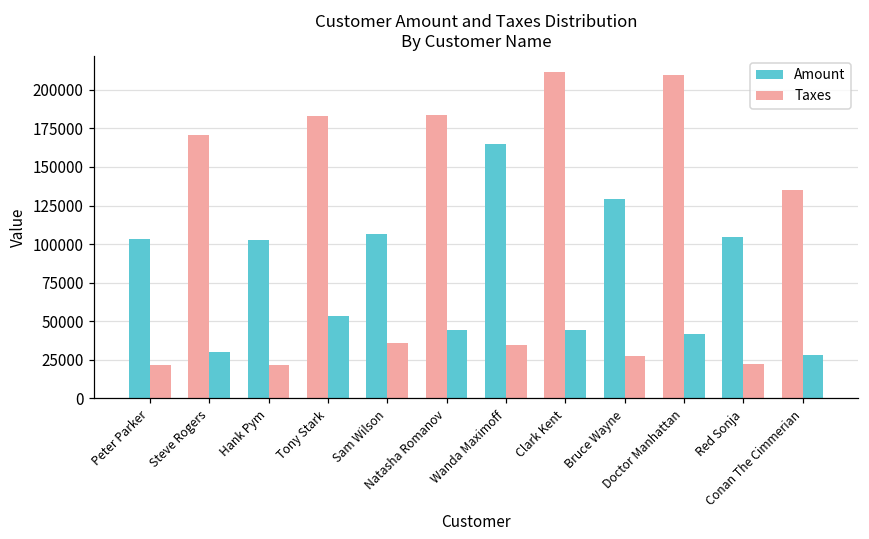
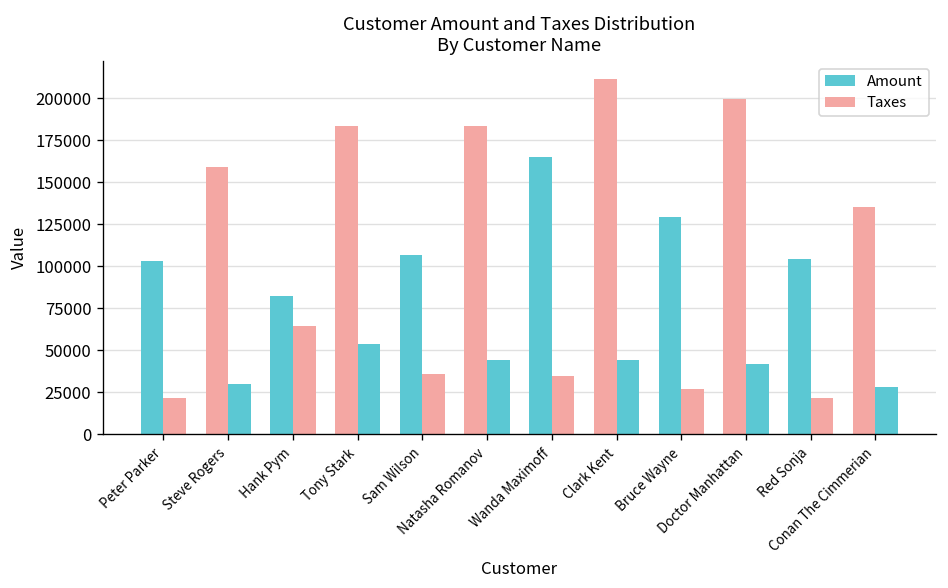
Amount, Steve Rogers: 171000 -> 159000
Amount, Hank Pym: 103000 -> 82000
Taxes, Hank Pym: 22000 -> 65000
Amount, Doctor Manhattan: 210000 -> 199000
